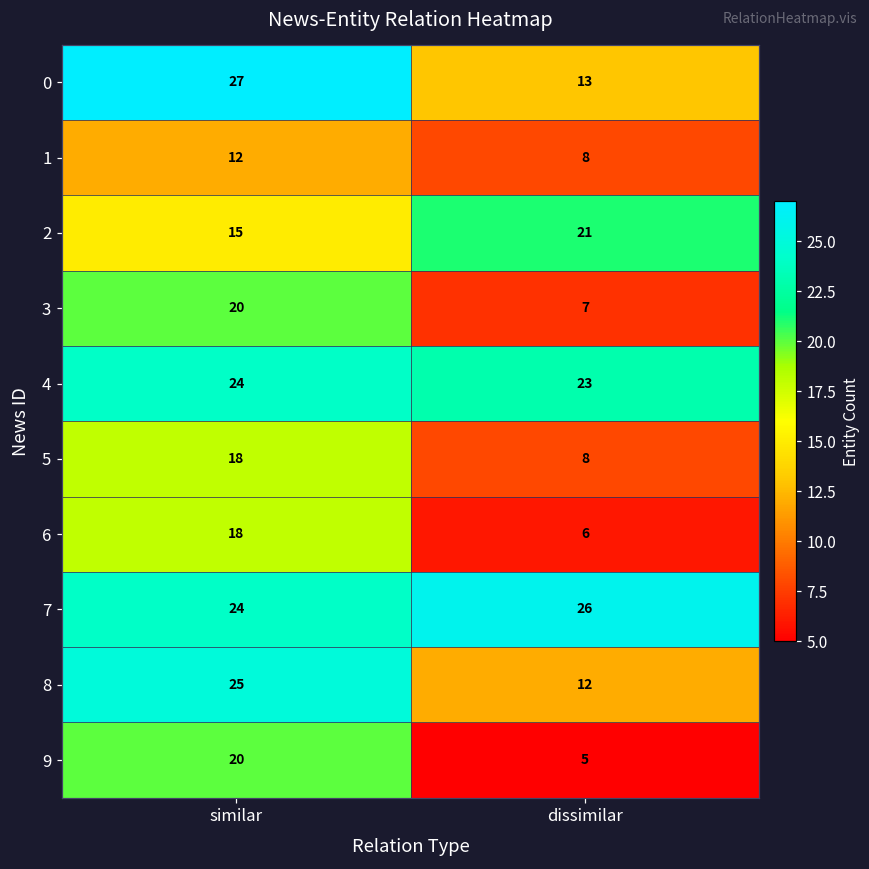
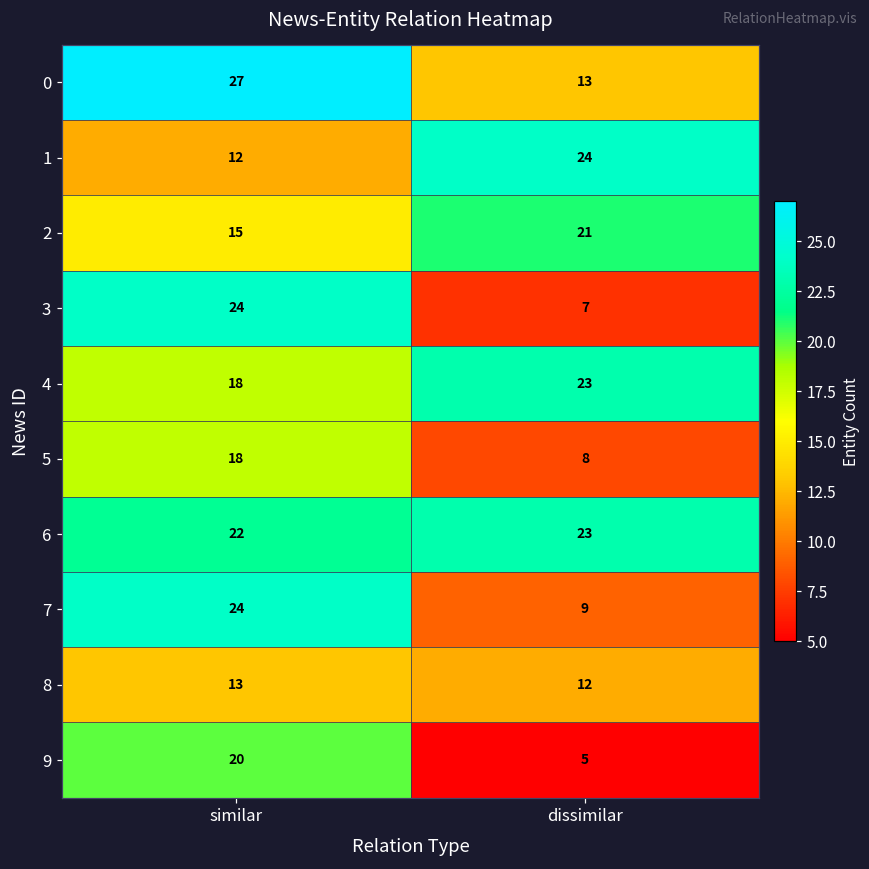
1, dissimilar: 8 -> 24
3, similar: 20 -> 24
4, similar: 24 -> 18
6, similar: 18 -> 22
6, dissimilar: 6 -> 23
7, dissimilar: 26 -> 9
8, similar: 25 -> 13
